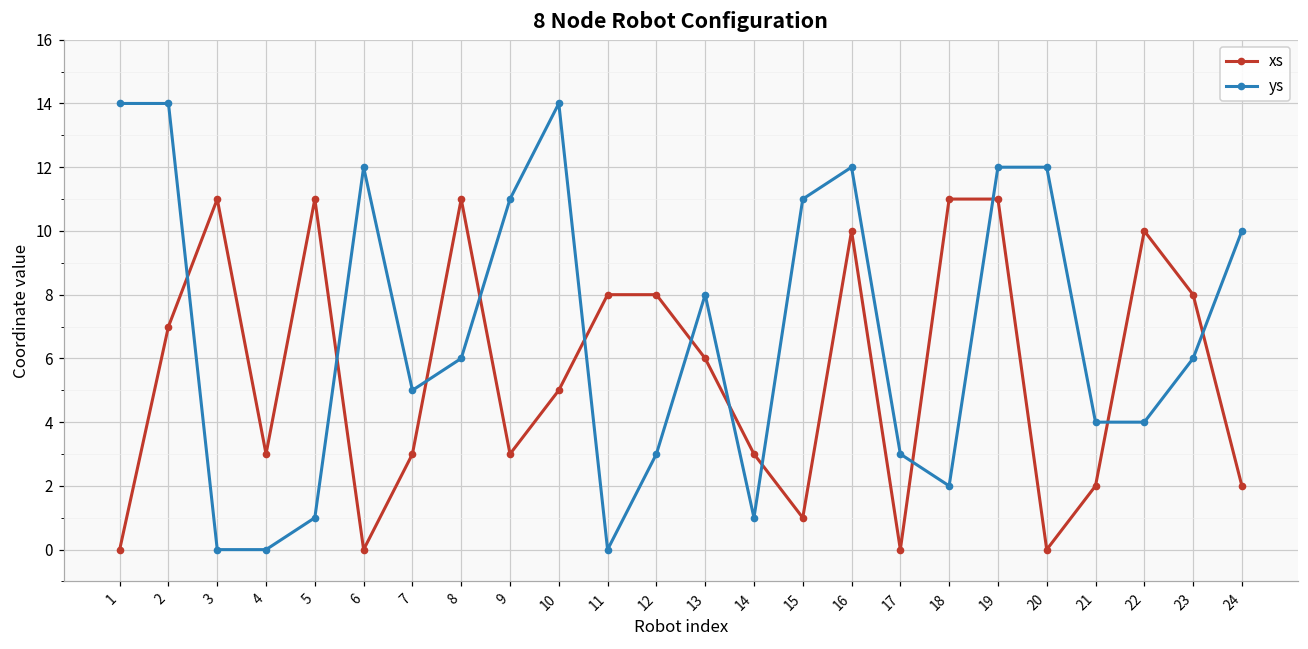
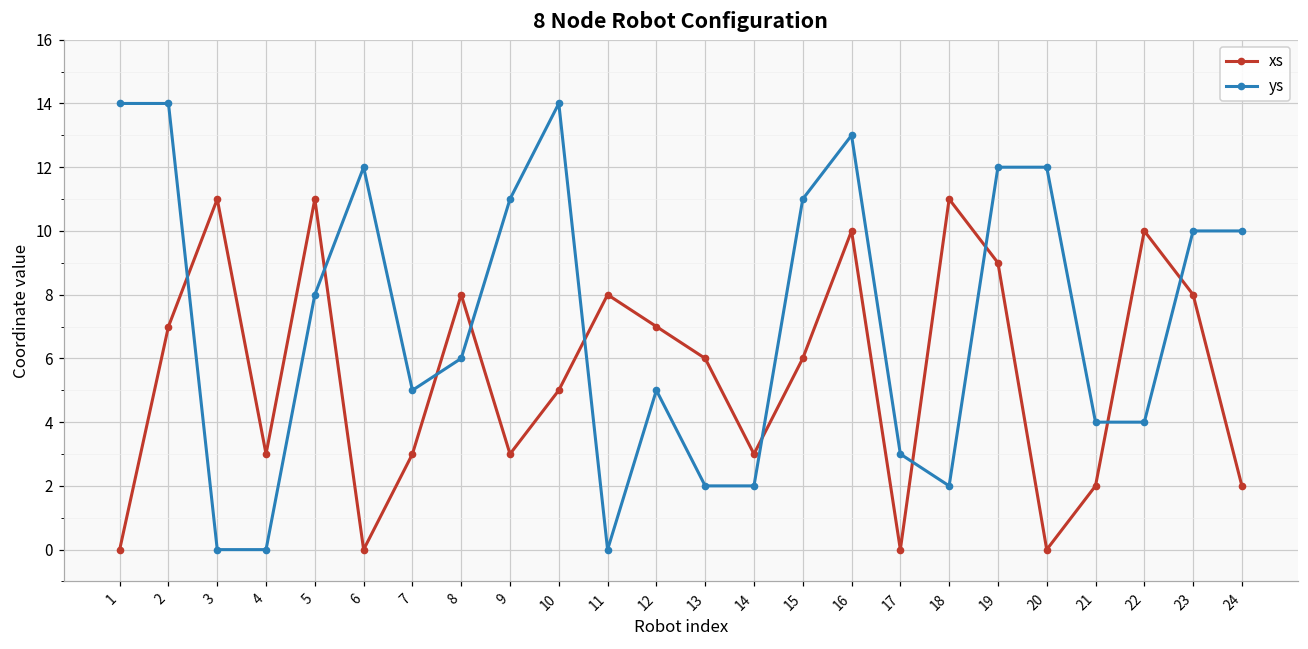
ys, 5: 1 -> 8
xs, 8: 11 -> 8
xs, 12: 8 -> 7
ys, 12: 3 -> 5
ys, 13: 8 -> 2
ys, 14: 1 -> 2
xs, 15: 1 -> 6
ys, 16: 12 -> 13
xs, 19: 11 -> 9
ys, 23: 6 -> 10
